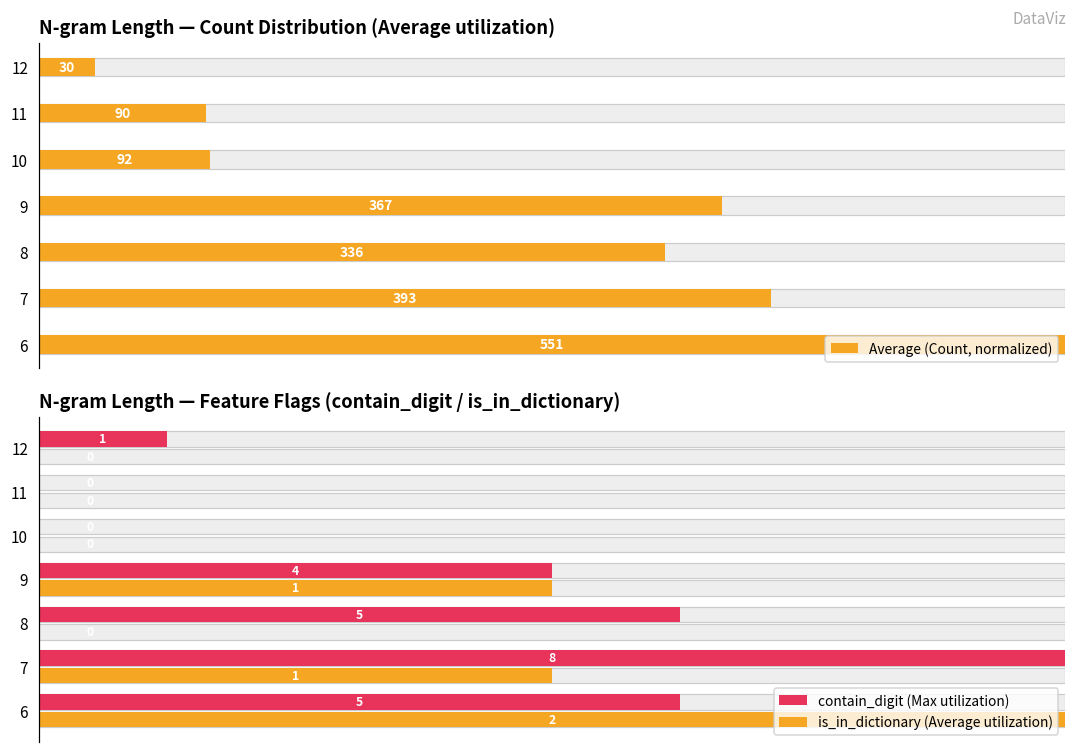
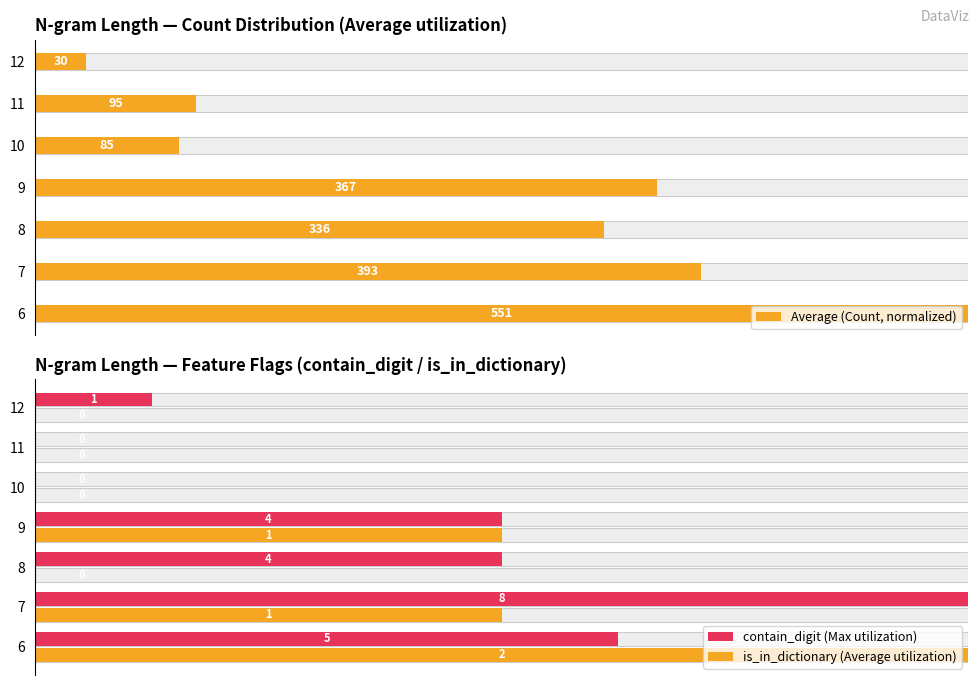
N-gram Length — Count Distribution (Average utilization), Average (Count, normalized), 11: 90 -> 95
N-gram Length — Count Distribution (Average utilization), Average (Count, normalized), 10: 92 -> 85
N-gram Length — Feature Flags (contain_digit / is_in_dictionary), contain_digit (Max utilization), 8: 5 -> 4
